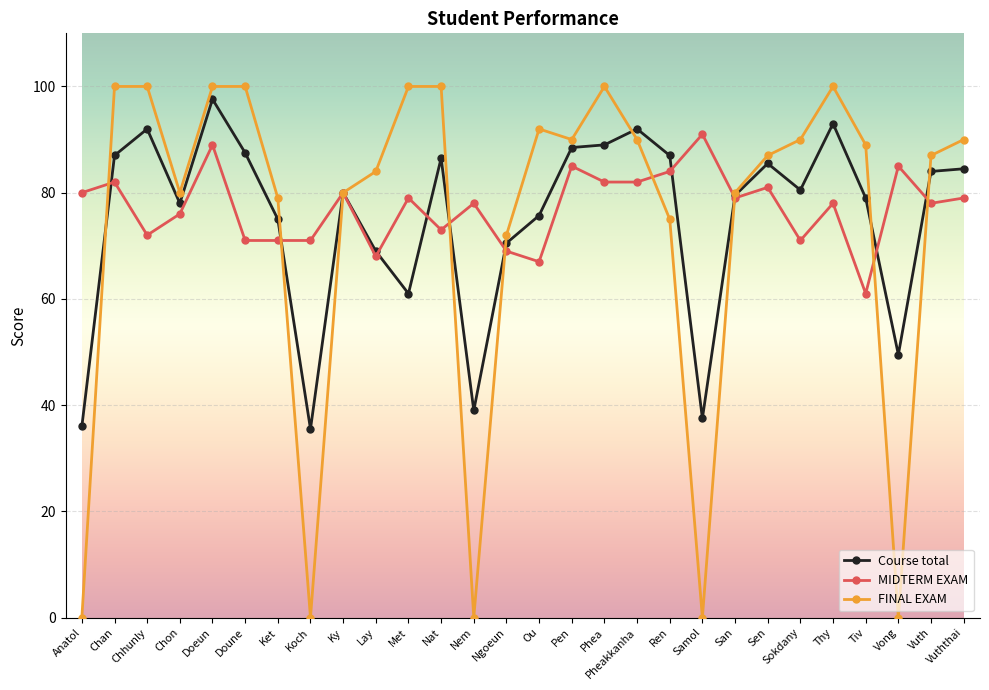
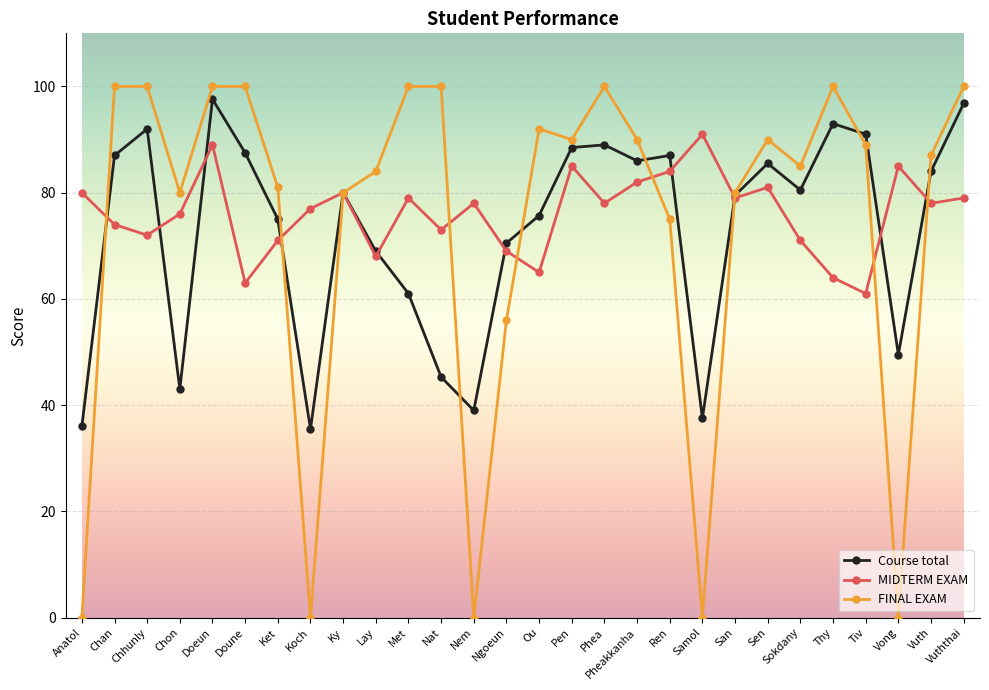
MIDTERM EXAM, Chan: 82 -> 74
Course total, Chon: 78 -> 43
MIDTERM EXAM, Doune: 71 -> 63
FINAL EXAM, Ket: 79 -> 81
MIDTERM EXAM, Koch: 71 -> 77
Course total, Nat: 87 -> 45
FINAL EXAM, Ngoeun: 72 -> 56
MIDTERM EXAM, Ou: 67 -> 65
MIDTERM EXAM, Phea: 82 -> 78
Course total, Pheakkanha: 92 -> 86
FINAL EXAM, Sen: 87 -> 90
FINAL EXAM, Sokdany: 90 -> 85
MIDTERM EXAM, Thy: 78 -> 64
Course total, Tiv: 79 -> 91
Course total, Vuththai: 85 -> 97
FINAL EXAM, Vuththai: 90 -> 100
